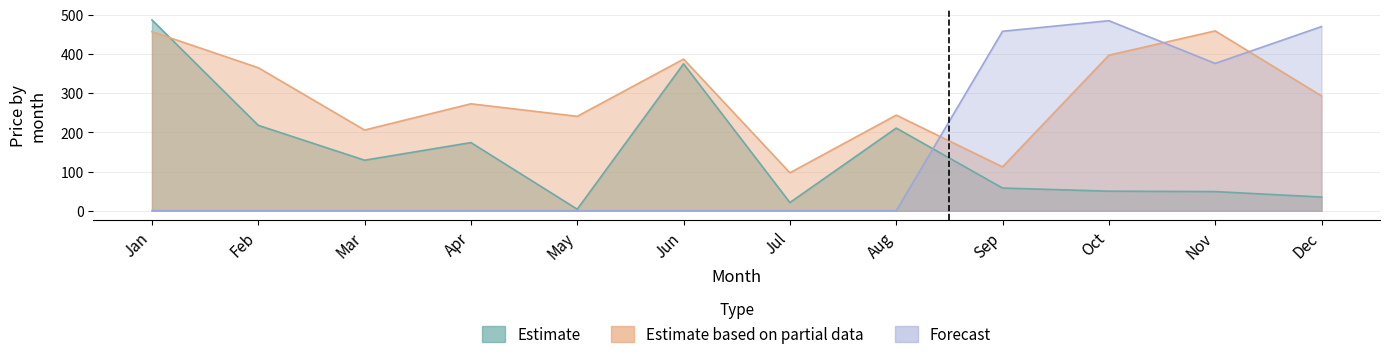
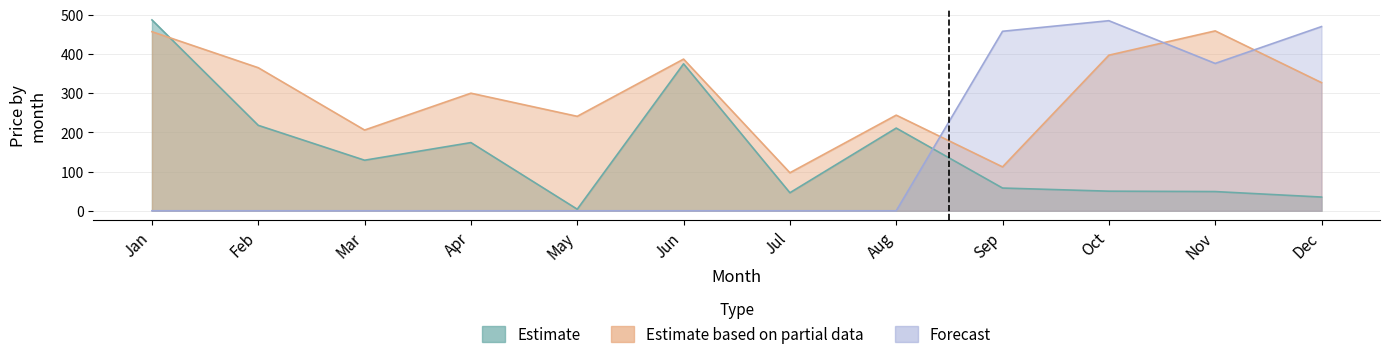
Estimate based on partial data, Apr: 270 -> 300
Estimate, Jul: 20 -> 50
Estimate based on partial data, Dec: 290 -> 330
